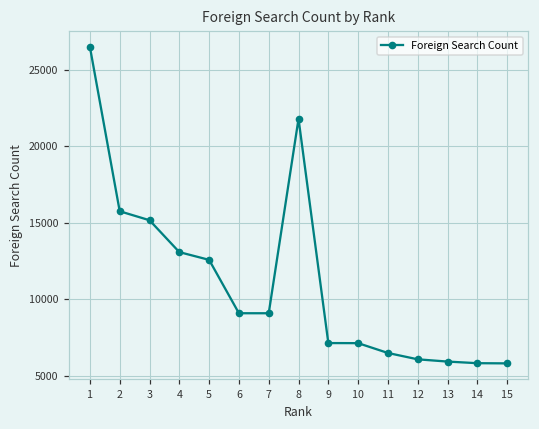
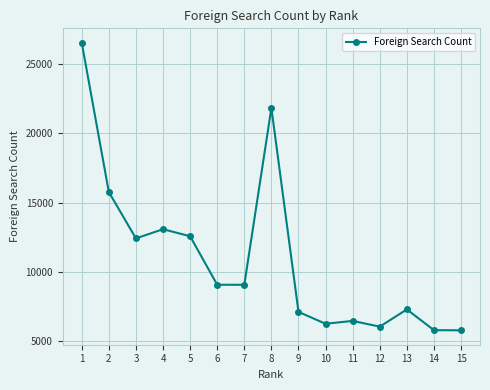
3: 15200 -> 12400
10: 7100 -> 6300
13: 5900 -> 7300
